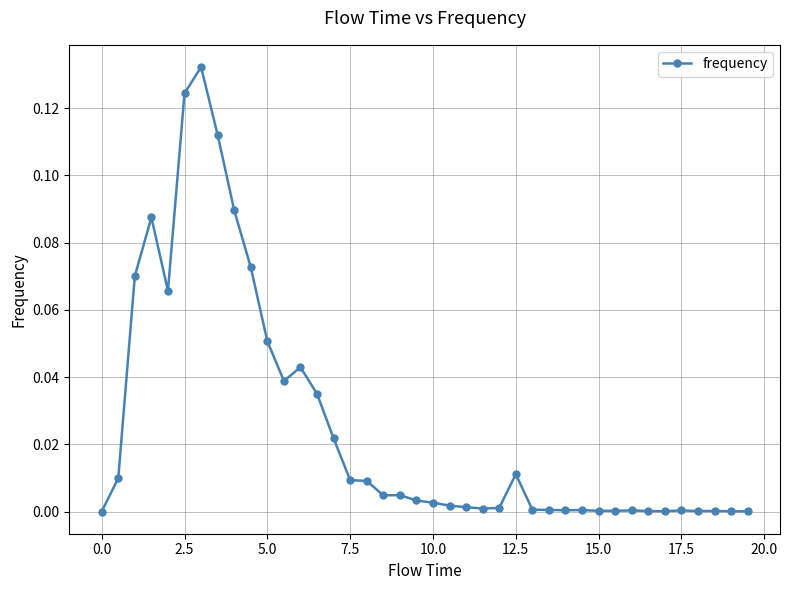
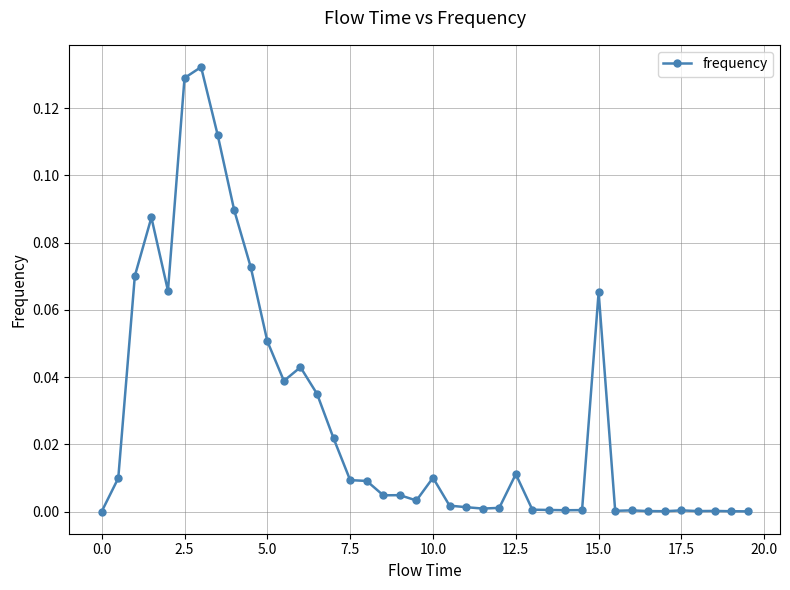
2.5: 0.124 -> 0.129
10.0: 0.003 -> 0.010
15.0: 0.000 -> 0.065
